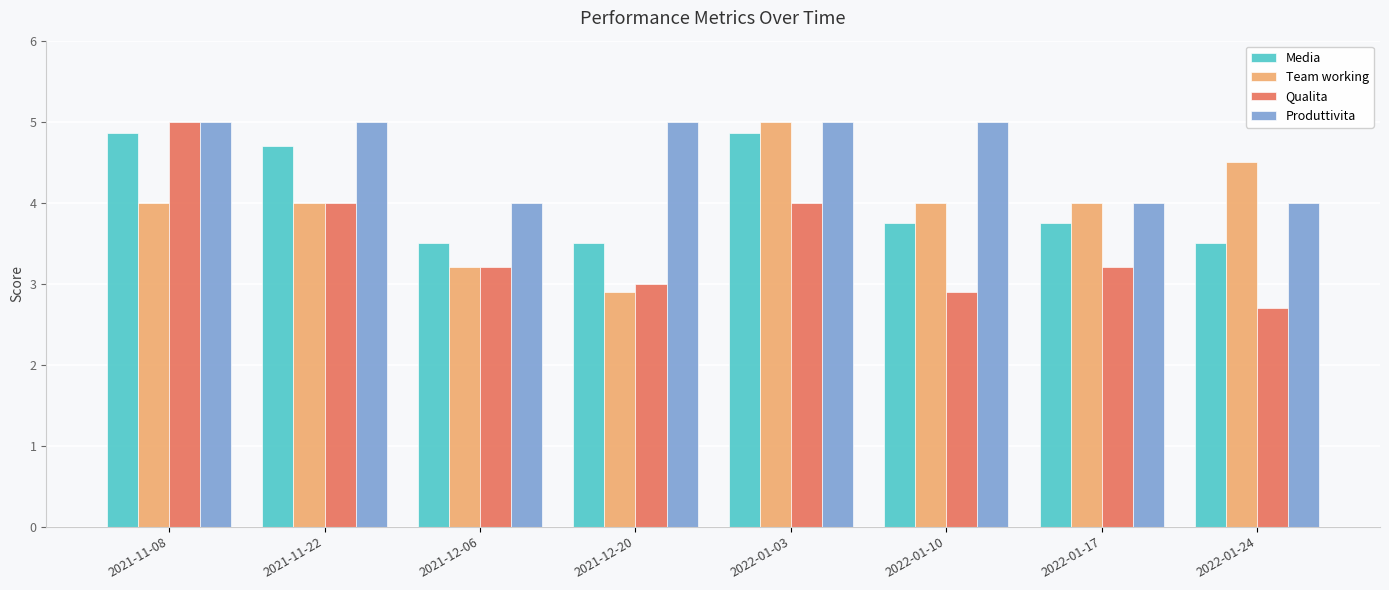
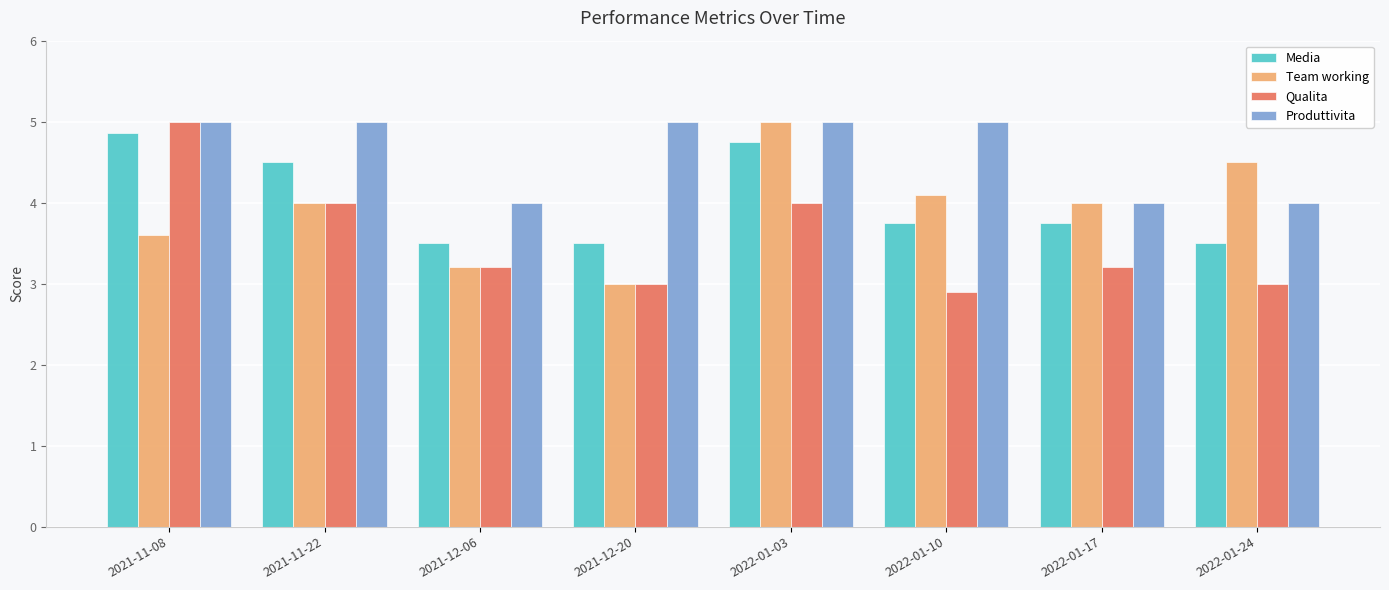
Team working, 2021-11-08: 4.0 -> 3.6
Media, 2021-11-22: 4.7 -> 4.5
Team working, 2021-12-20: 2.9 -> 3.0
Media, 2022-01-03: 4.9 -> 4.8
Team working, 2022-01-10: 4.0 -> 4.1
Qualita, 2022-01-24: 2.7 -> 3.0
